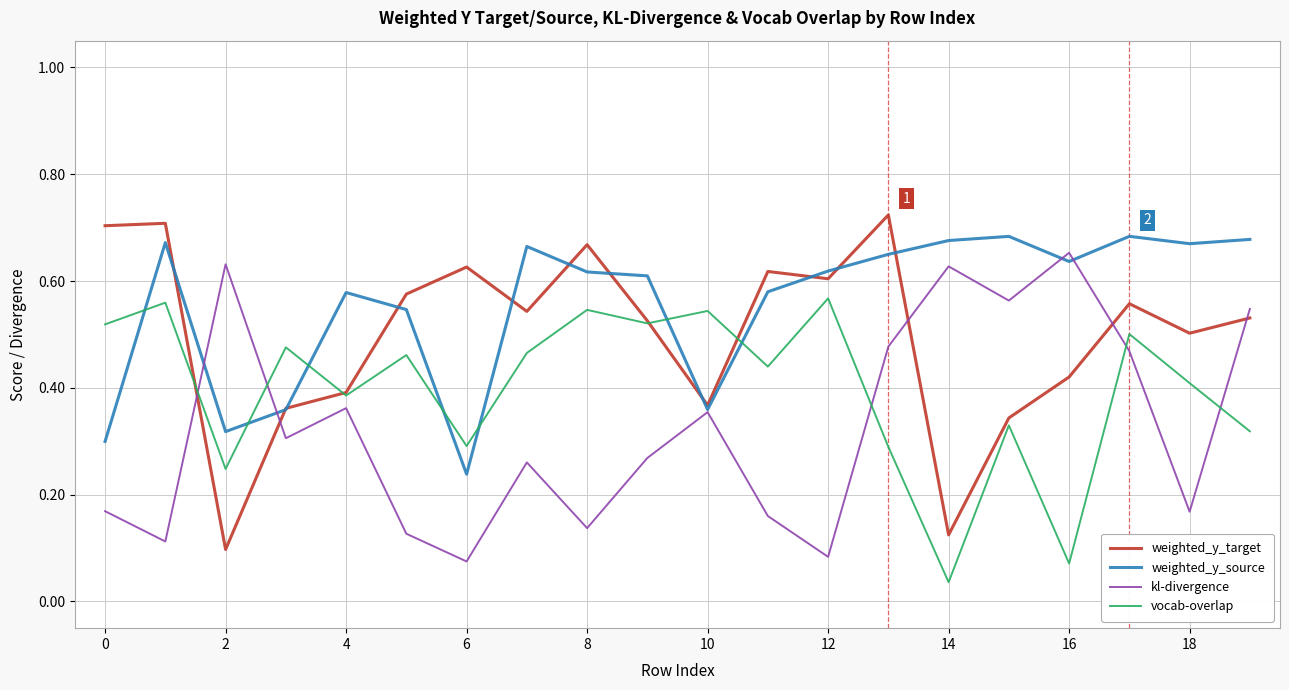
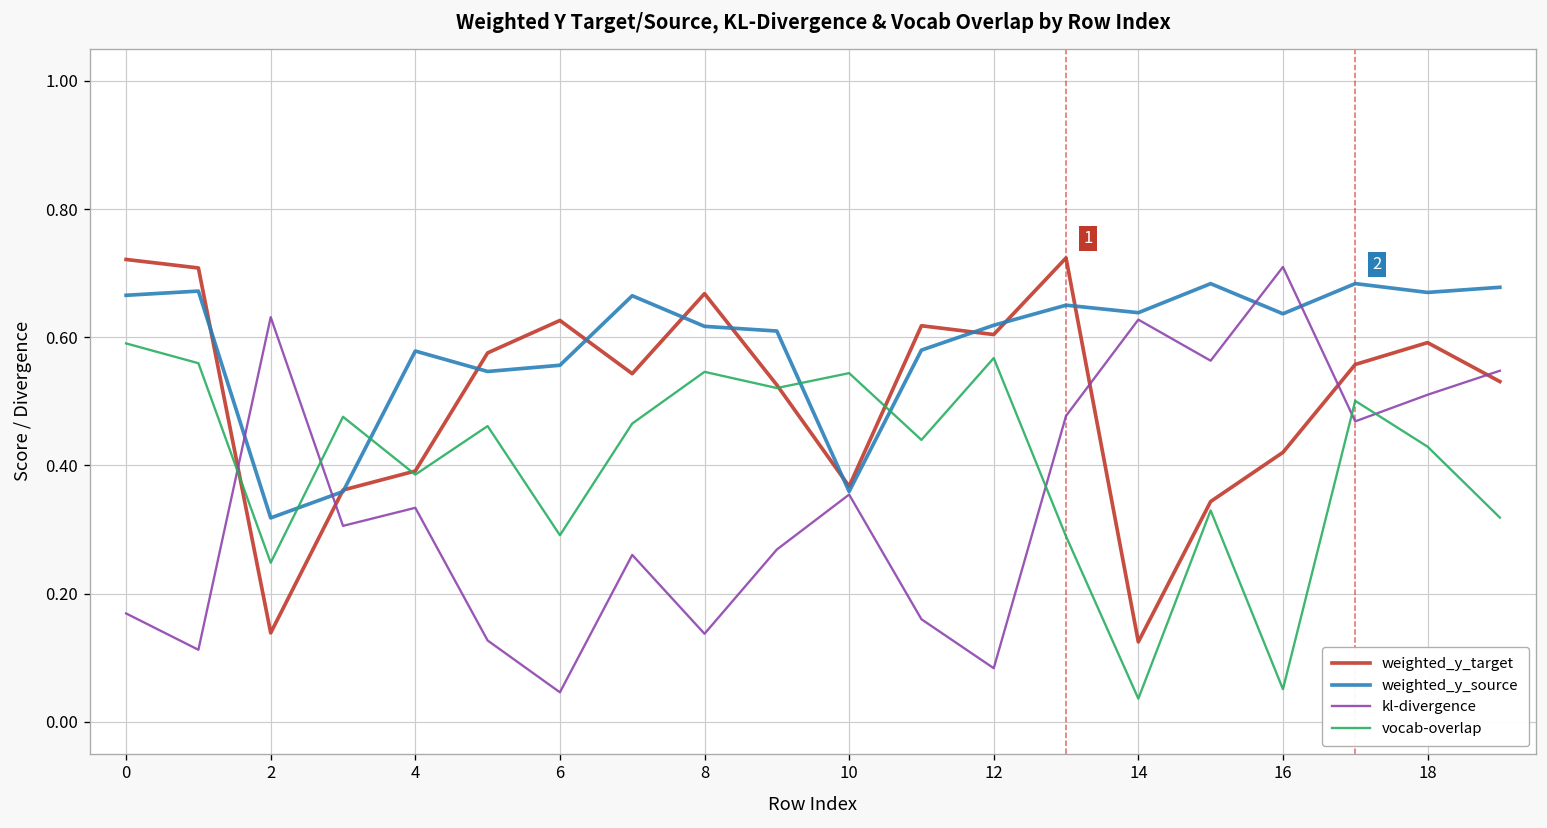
weighted_y_target, 0: 0.70 -> 0.72
weighted_y_source, 0: 0.30 -> 0.67
vocab-overlap, 0: 0.52 -> 0.59
weighted_y_target, 2: 0.10 -> 0.14
kl-divergence, 4: 0.36 -> 0.33
weighted_y_source, 6: 0.24 -> 0.56
kl-divergence, 6: 0.07 -> 0.05
weighted_y_source, 14: 0.68 -> 0.64
kl-divergence, 16: 0.65 -> 0.71
vocab-overlap, 16: 0.07 -> 0.05
weighted_y_target, 18: 0.50 -> 0.59
kl-divergence, 18: 0.17 -> 0.51
vocab-overlap, 18: 0.41 -> 0.43
